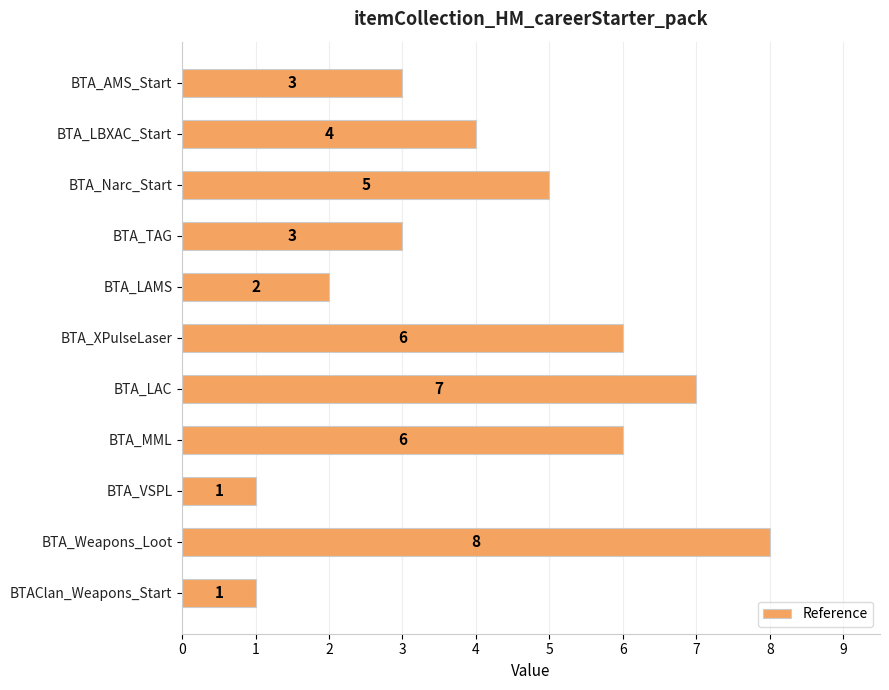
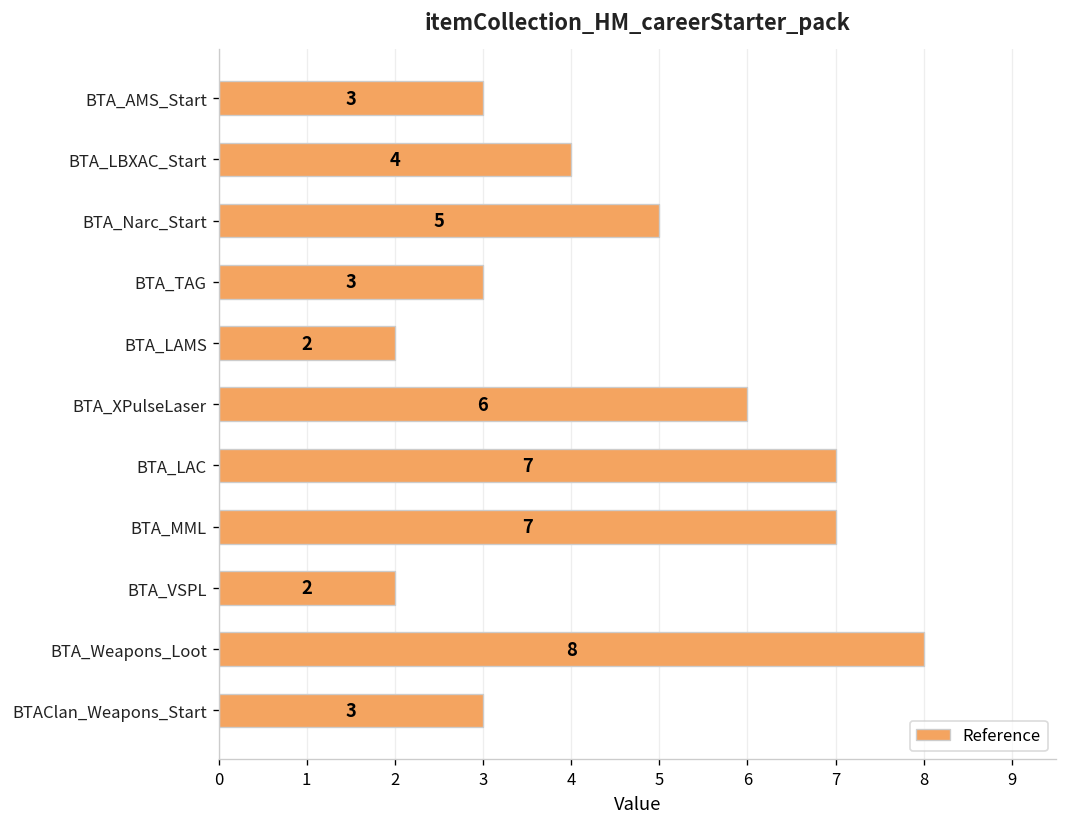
BTA_MML: 6 -> 7
BTA_VSPL: 1 -> 2
BTAClan_Weapons_Start: 1 -> 3
